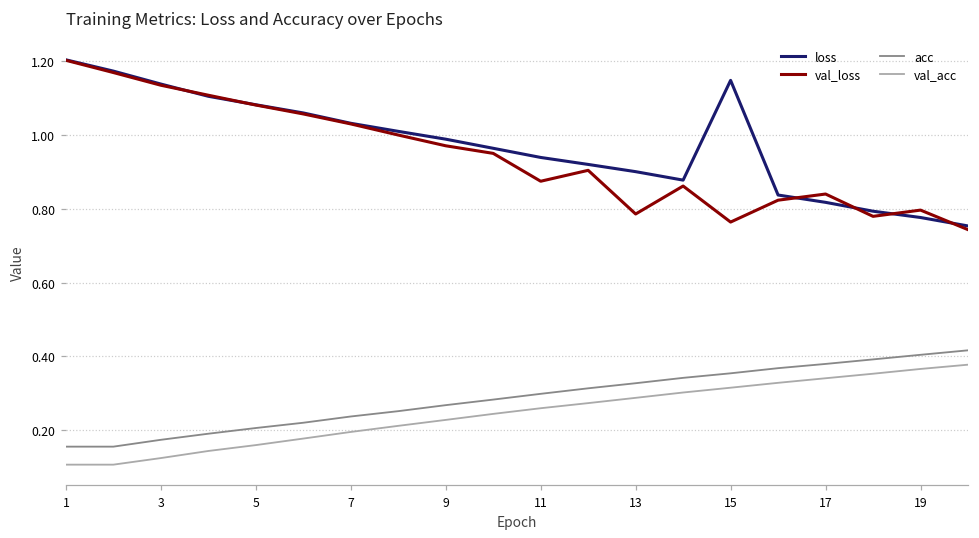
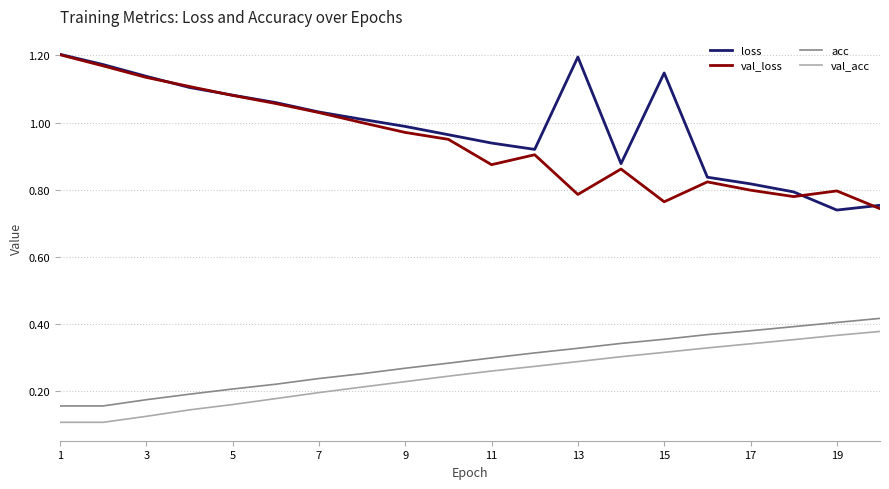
loss, 13: 0.90 -> 1.20
val_loss, 17: 0.84 -> 0.80
loss, 19: 0.78 -> 0.74
